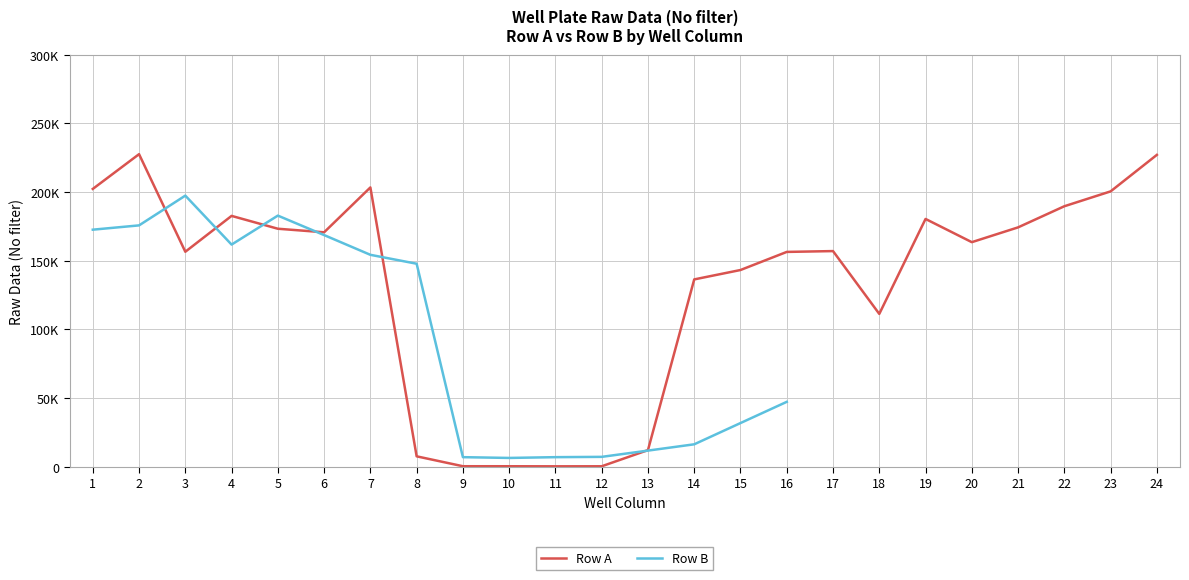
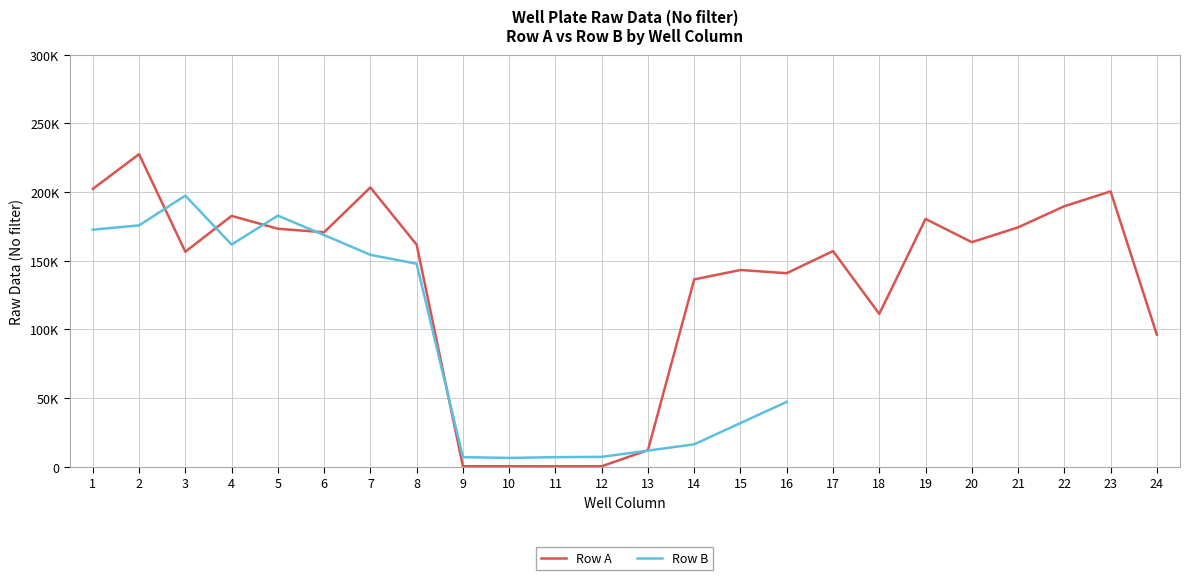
Row A, 8: 7000 -> 162000
Row A, 16: 156000 -> 141000
Row A, 24: 227000 -> 96000
